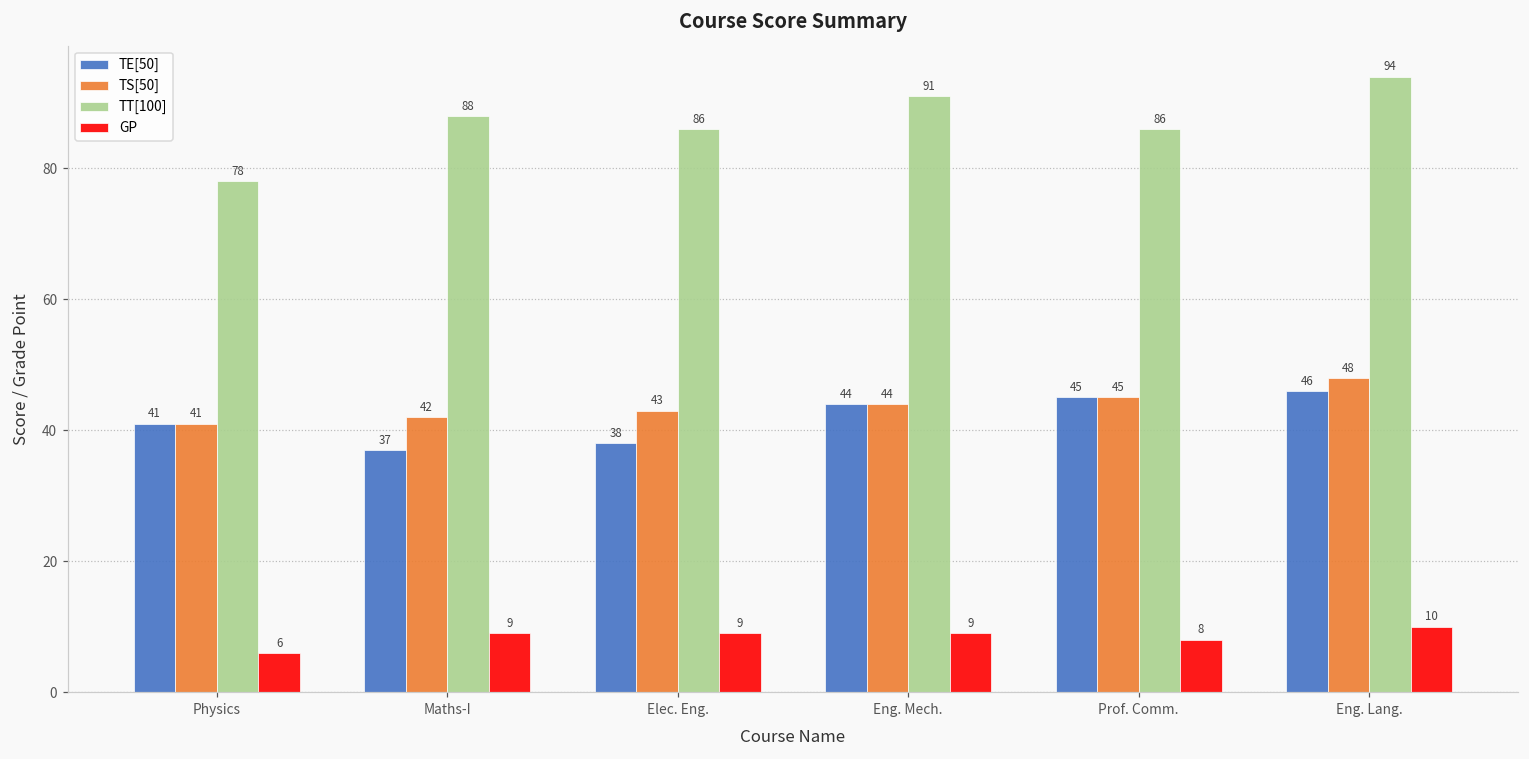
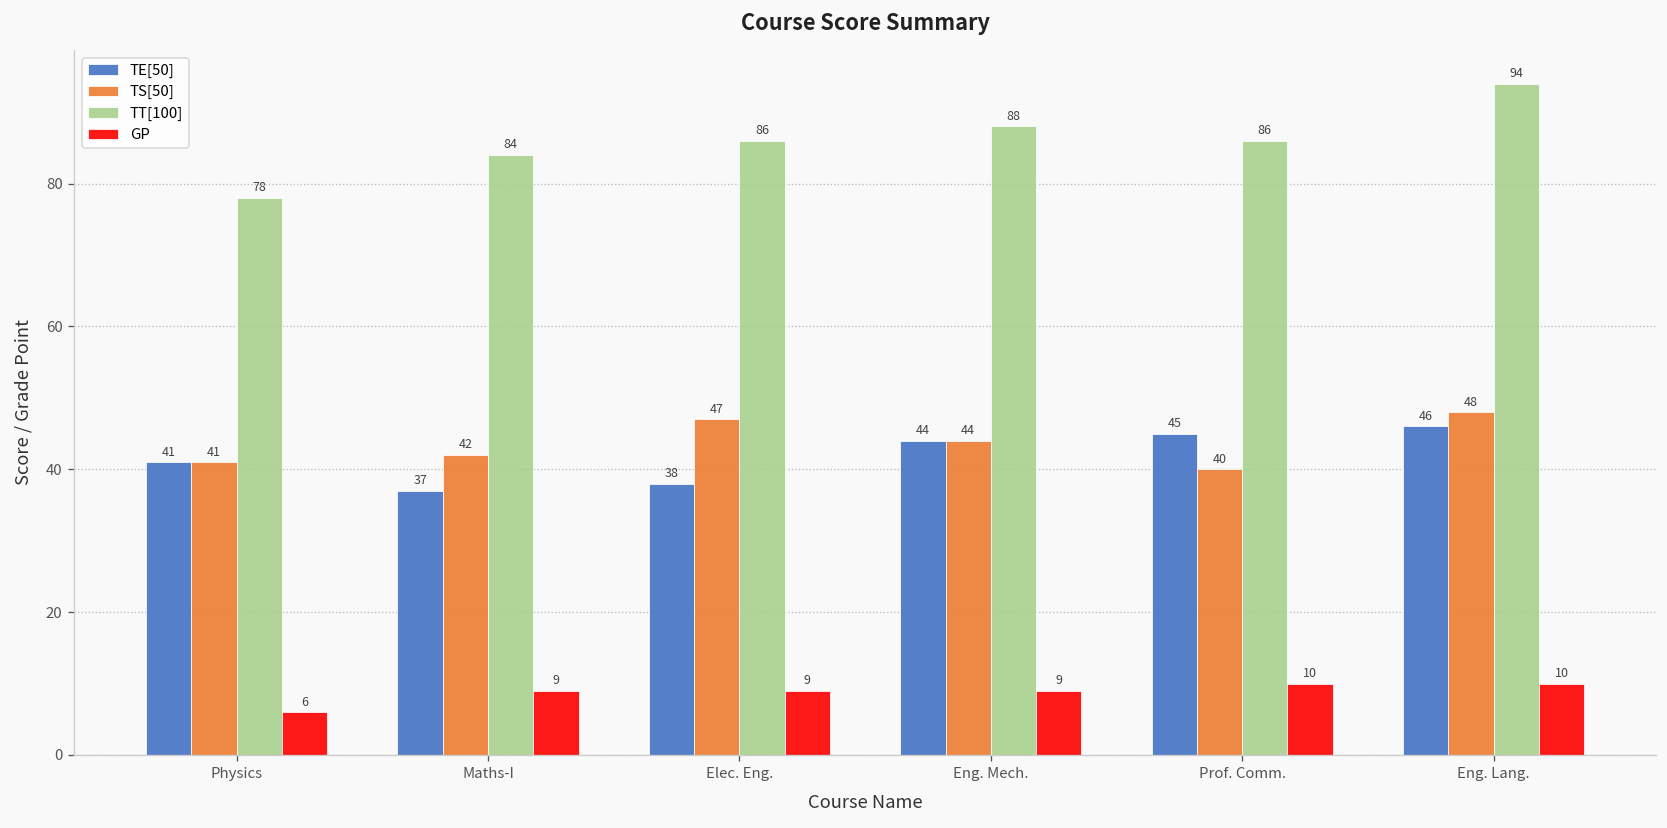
TT[100], Maths-I: 88 -> 84
TS[50], Elec. Eng.: 43 -> 47
TT[100], Eng. Mech.: 91 -> 88
TS[50], Prof. Comm.: 45 -> 40
GP, Prof. Comm.: 8 -> 10
